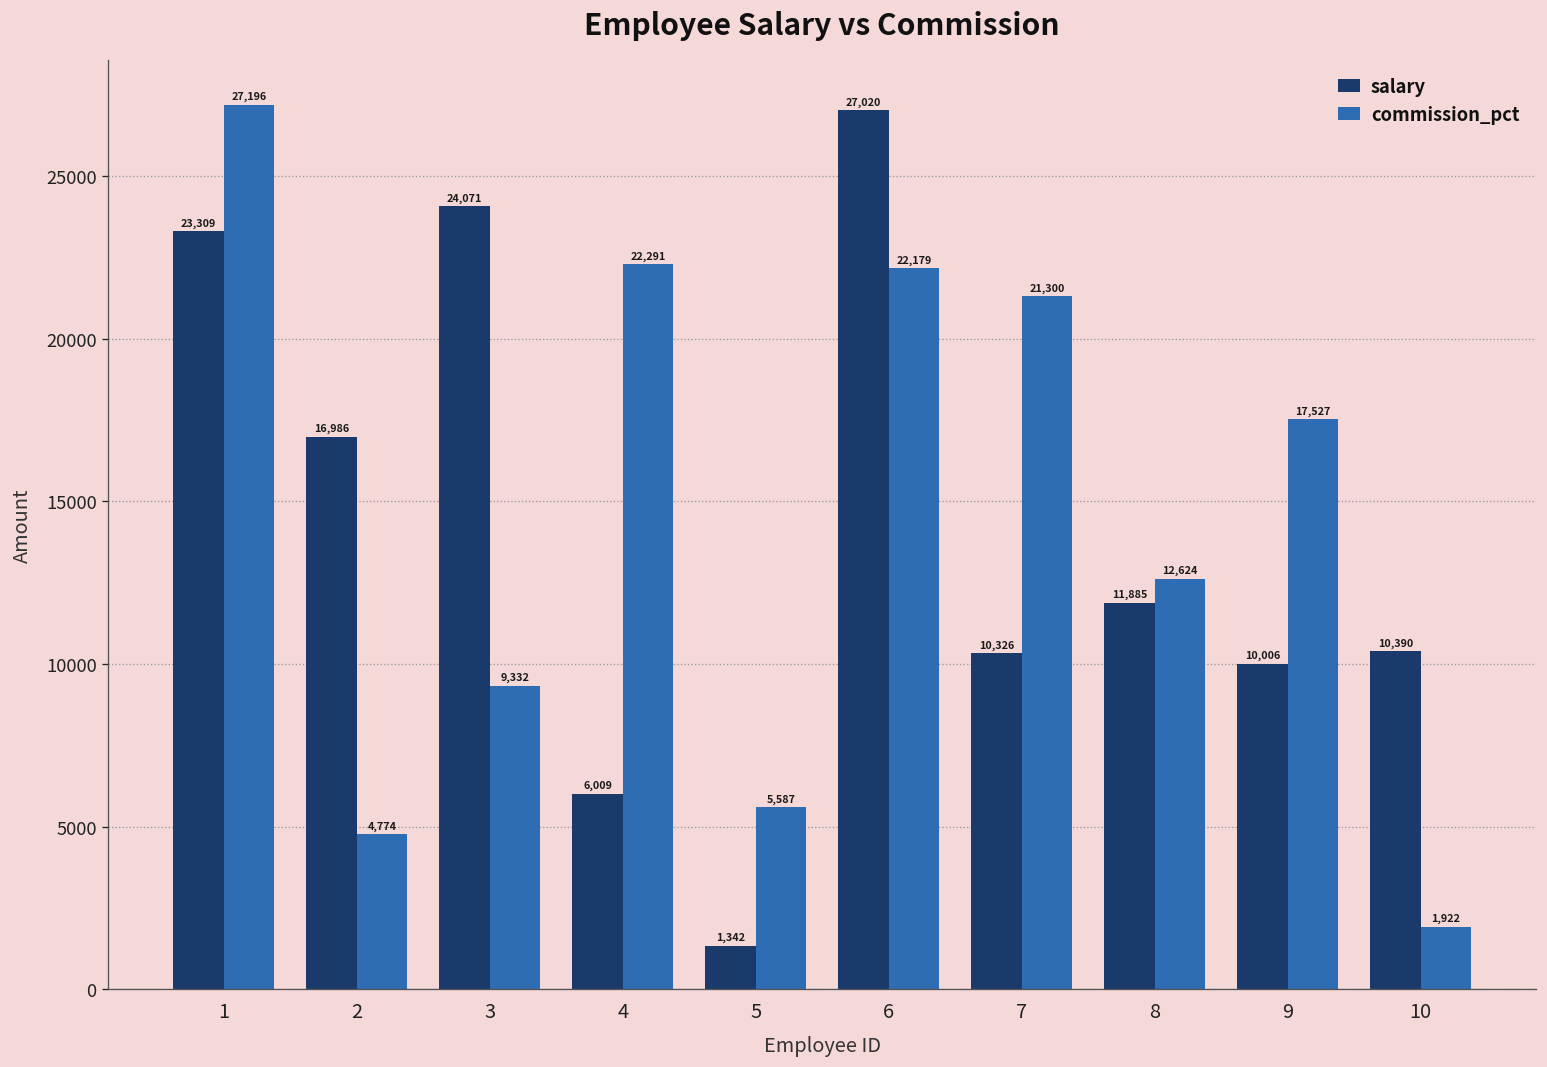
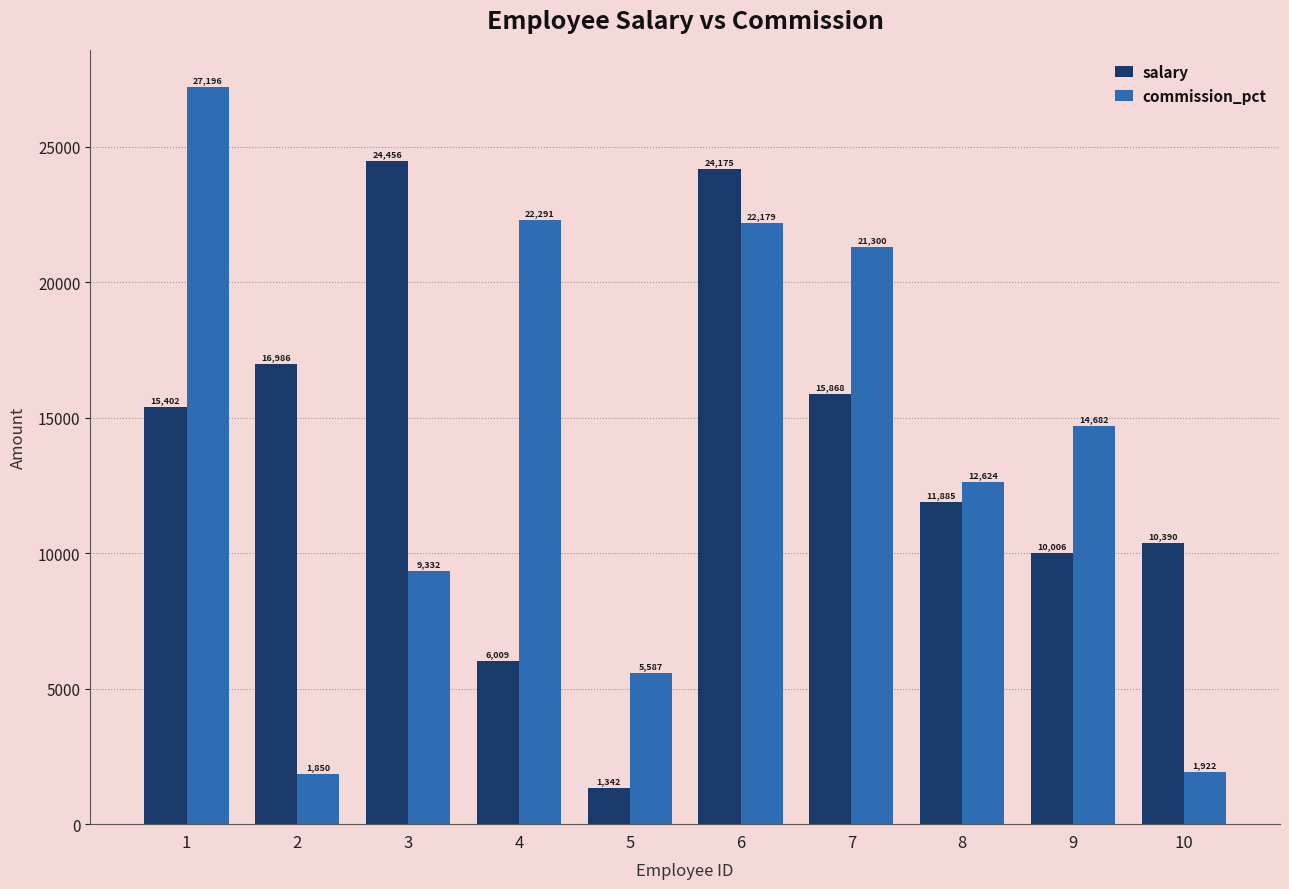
salary, 1: 23,309 -> 15,402
commission_pct, 2: 4,774 -> 1,850
salary, 3: 24,071 -> 24,456
salary, 6: 27,020 -> 24,175
salary, 7: 10,326 -> 15,868
commission_pct, 9: 17,527 -> 14,682
